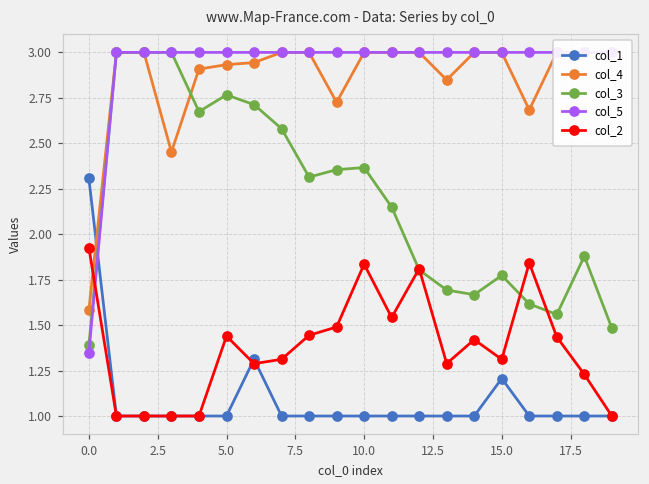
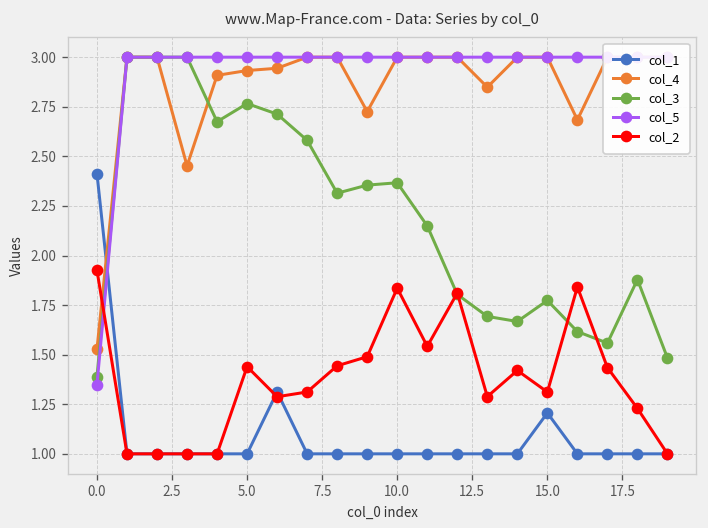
col_1, 0.0: 2.31 -> 2.41
col_4, 0.0: 1.58 -> 1.53
